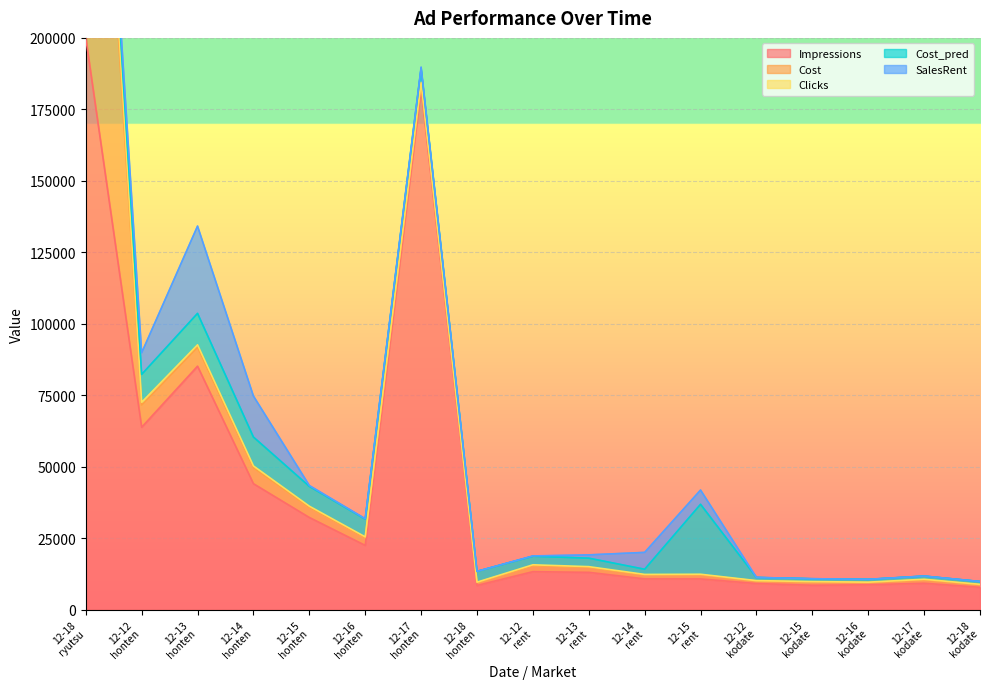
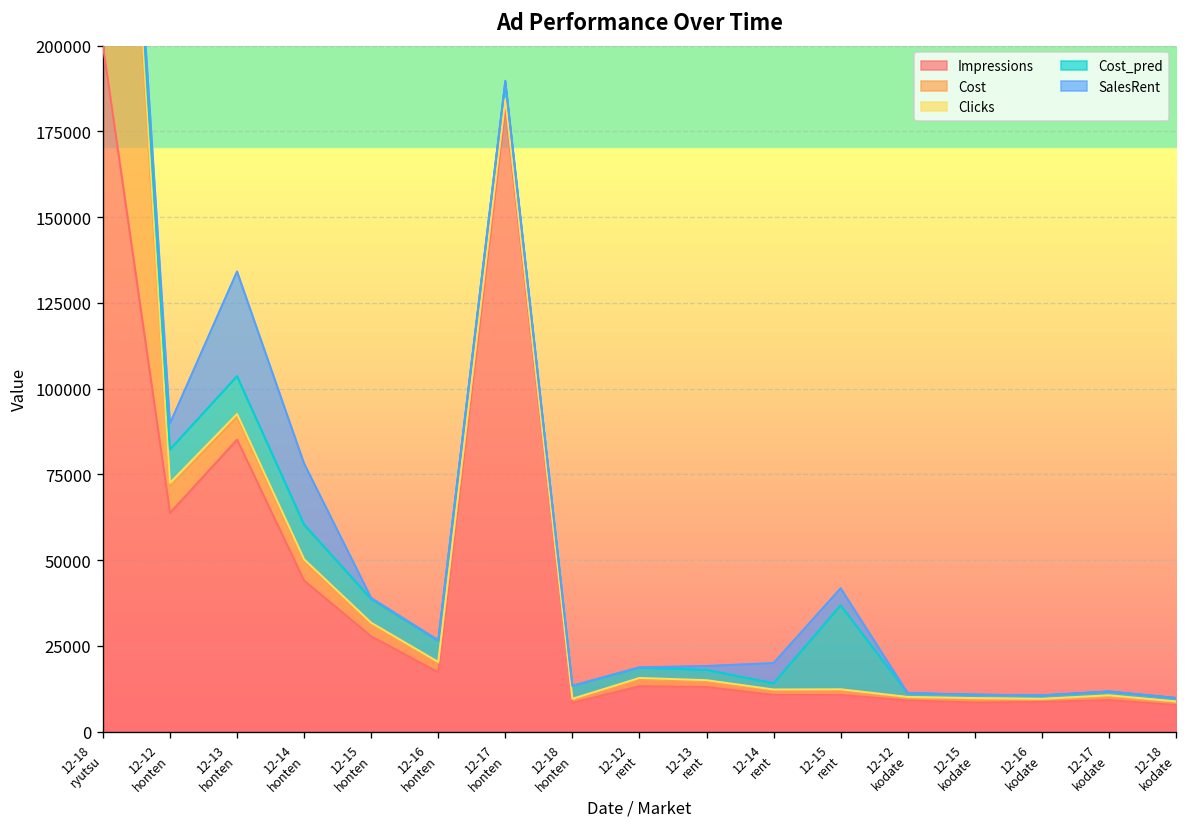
SalesRent, 12-14 honten: 14000 -> 18000
Impressions, 12-15 honten: 32000 -> 28000
Impressions, 12-16 honten: 22000 -> 17000
